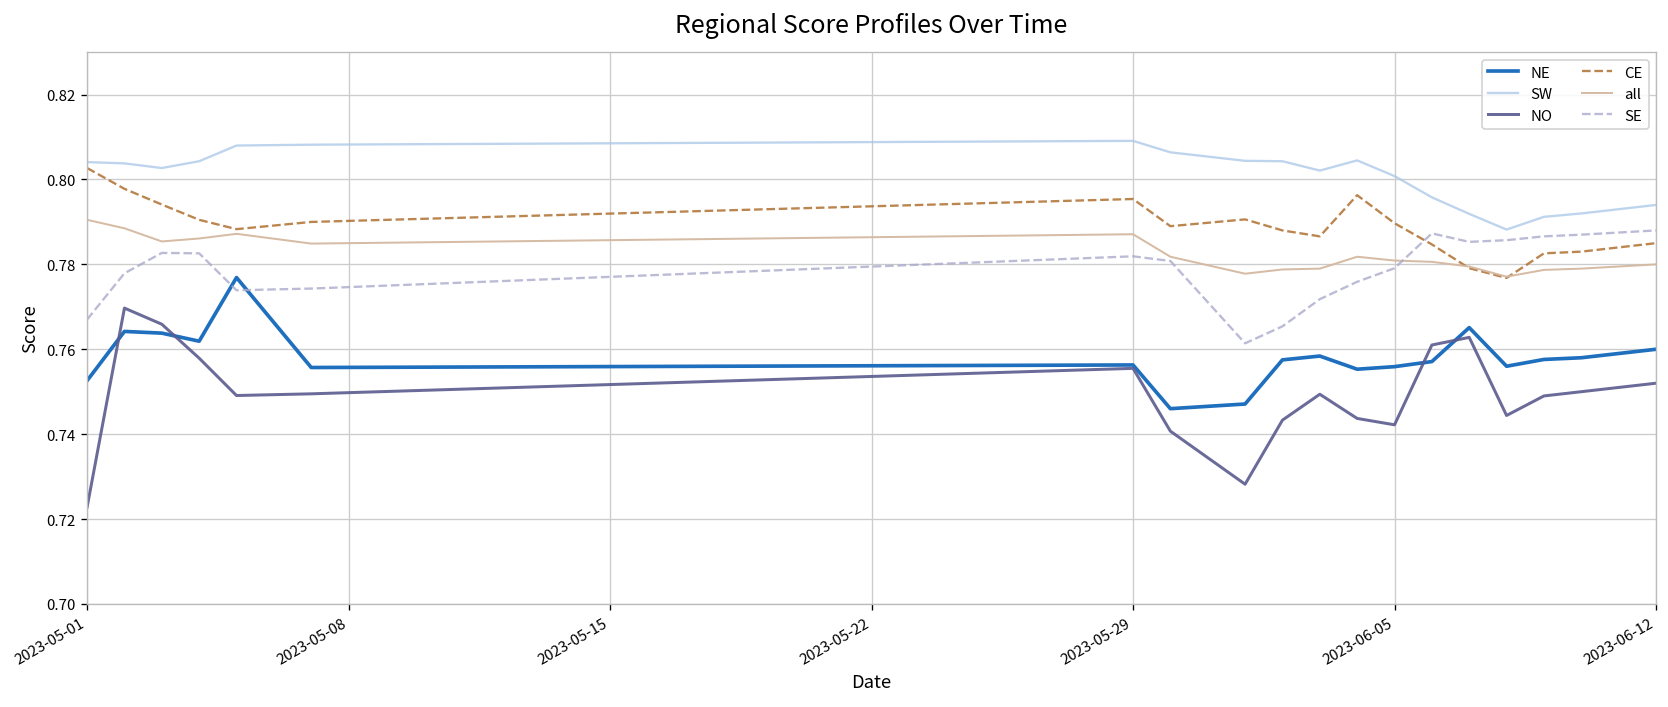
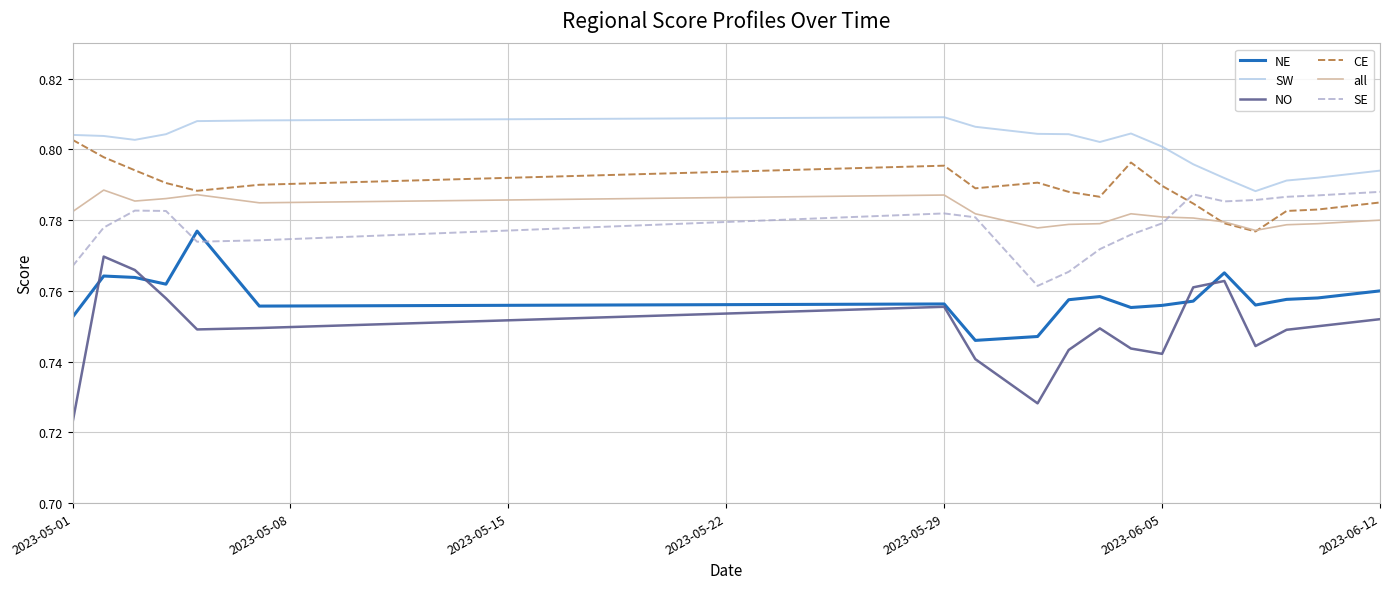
all, 2023-05-01: 0.791 -> 0.782
